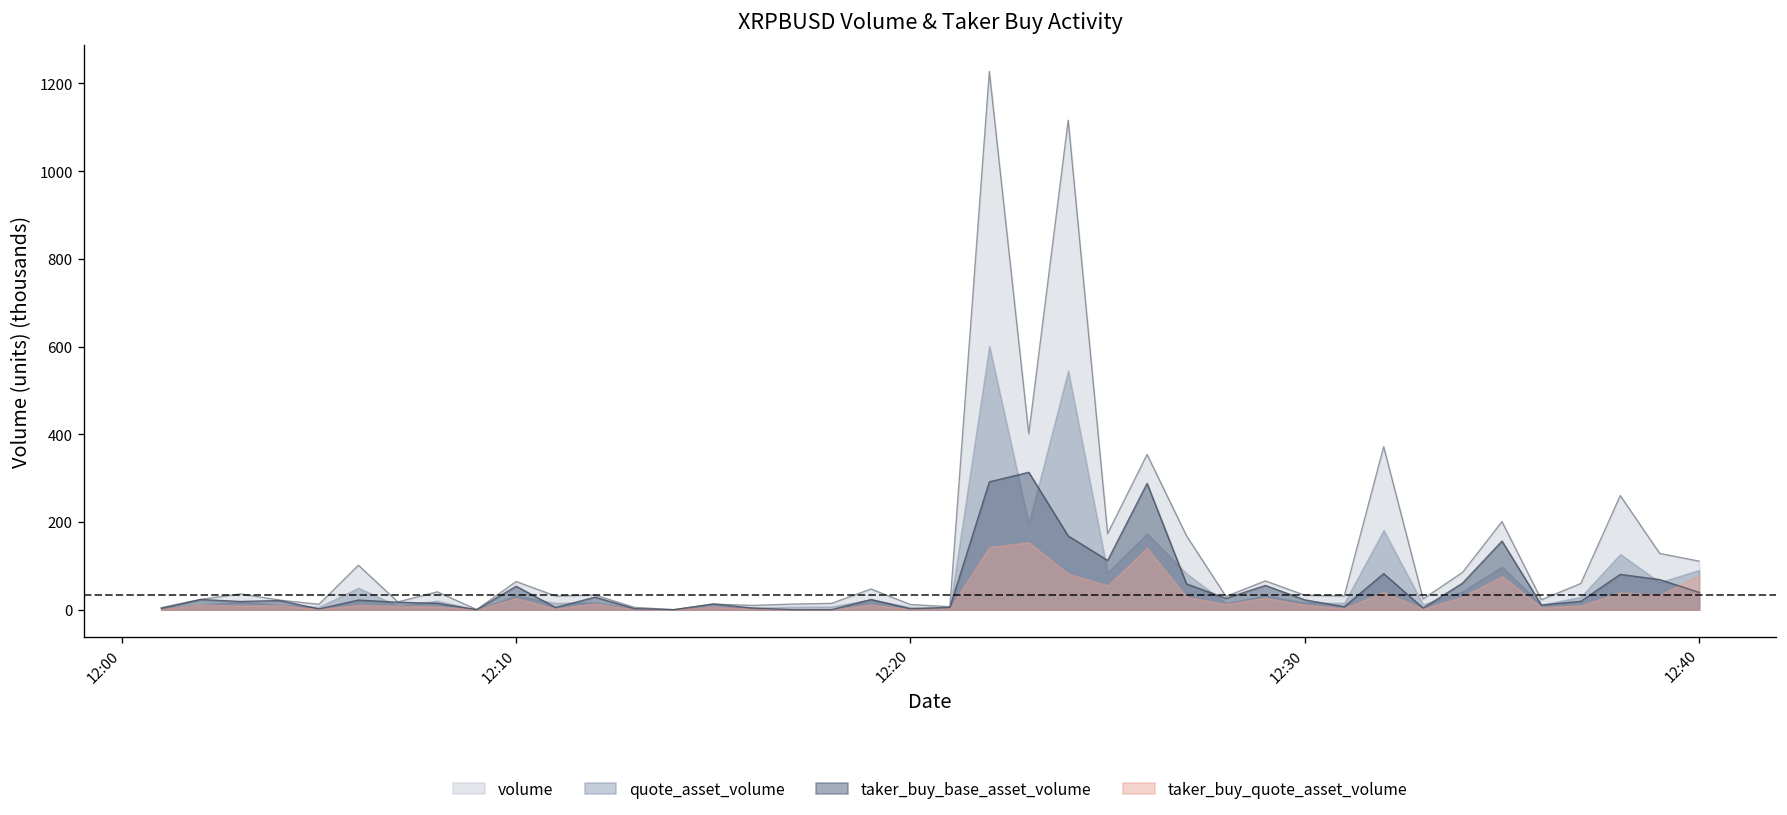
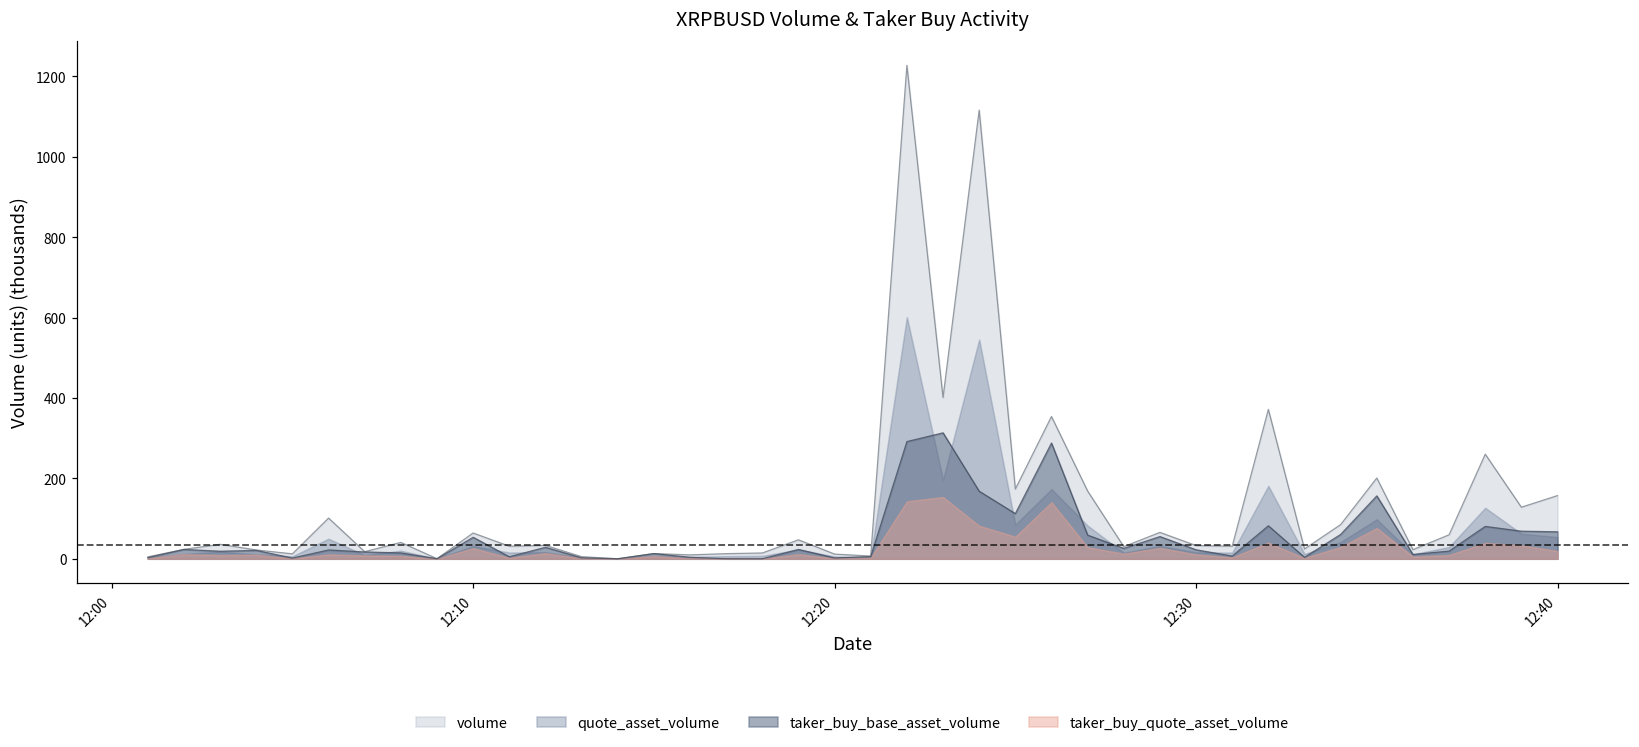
volume, 12:40: 110 -> 160
quote_asset_volume, 12:40: 90 -> 50
taker_buy_base_asset_volume, 12:40: 40 -> 70
taker_buy_quote_asset_volume, 12:40: 80 -> 20
